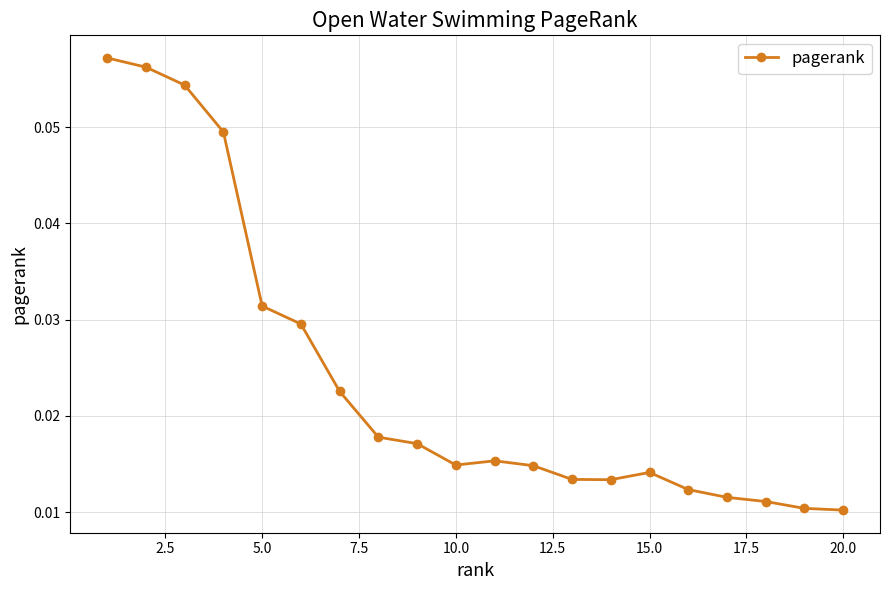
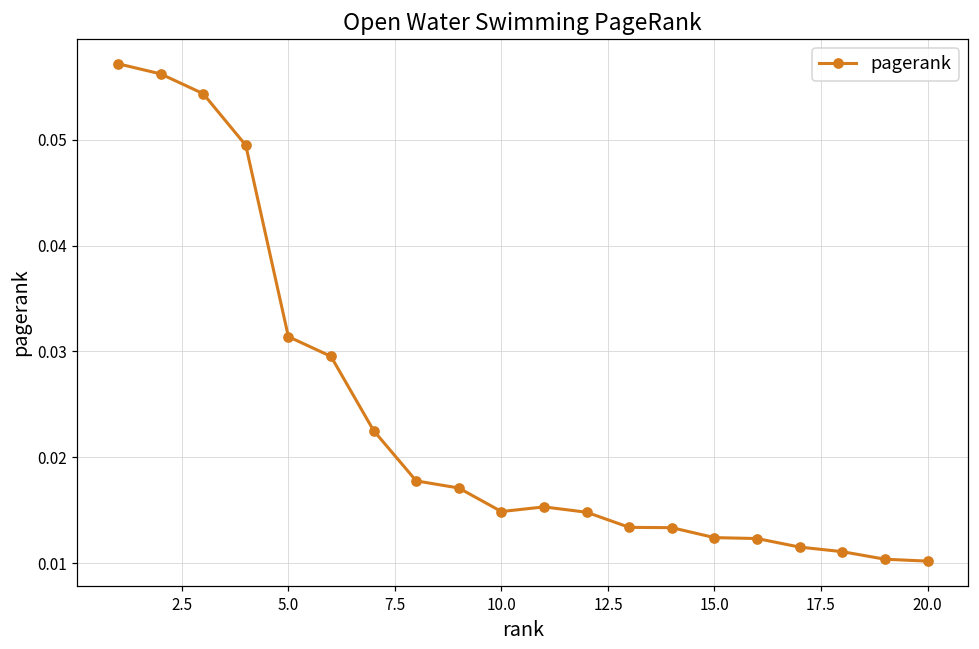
15.0: 0.014 -> 0.012
